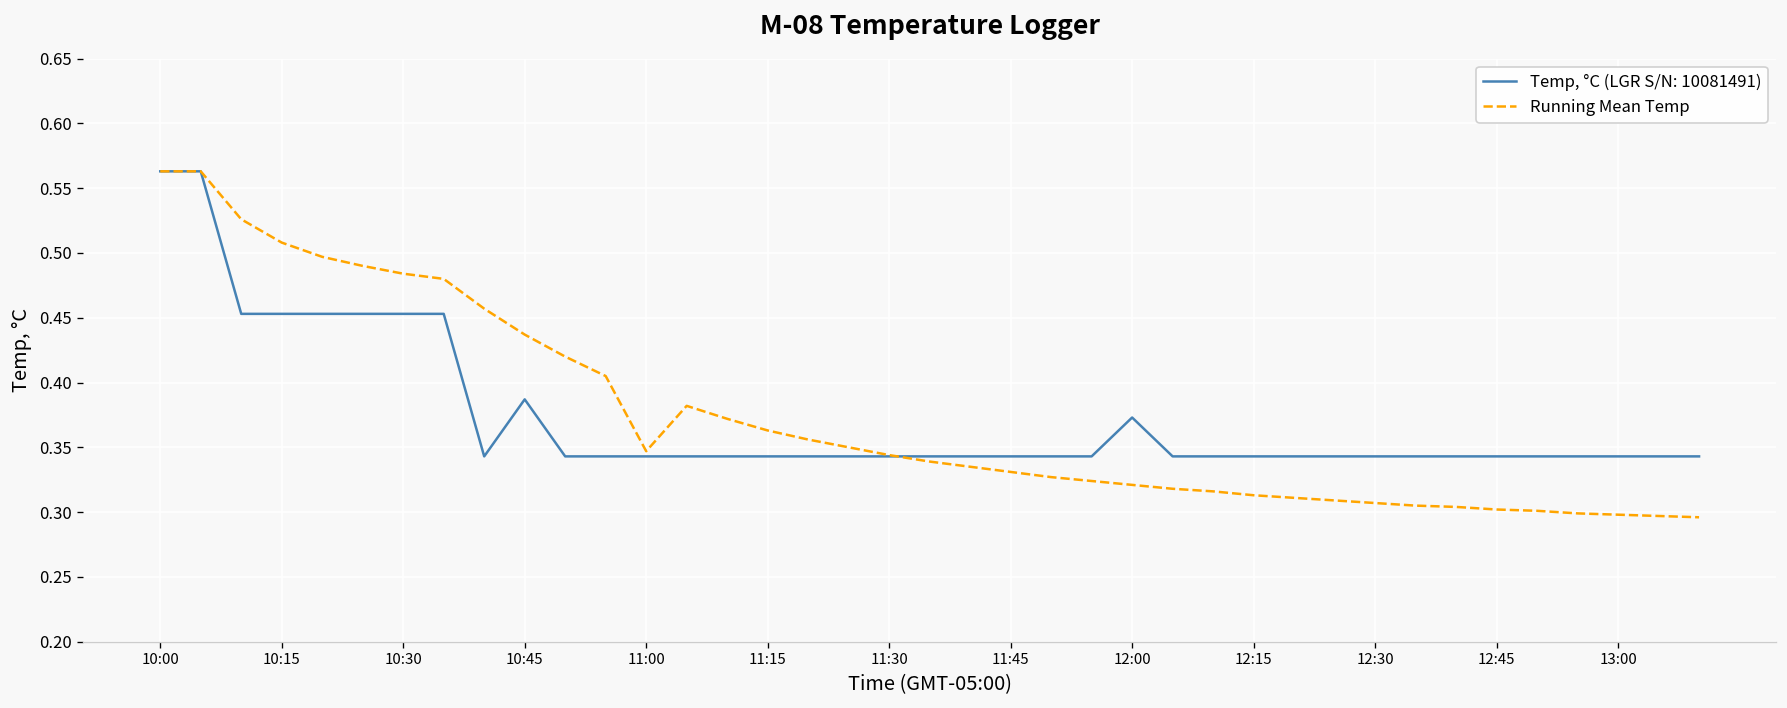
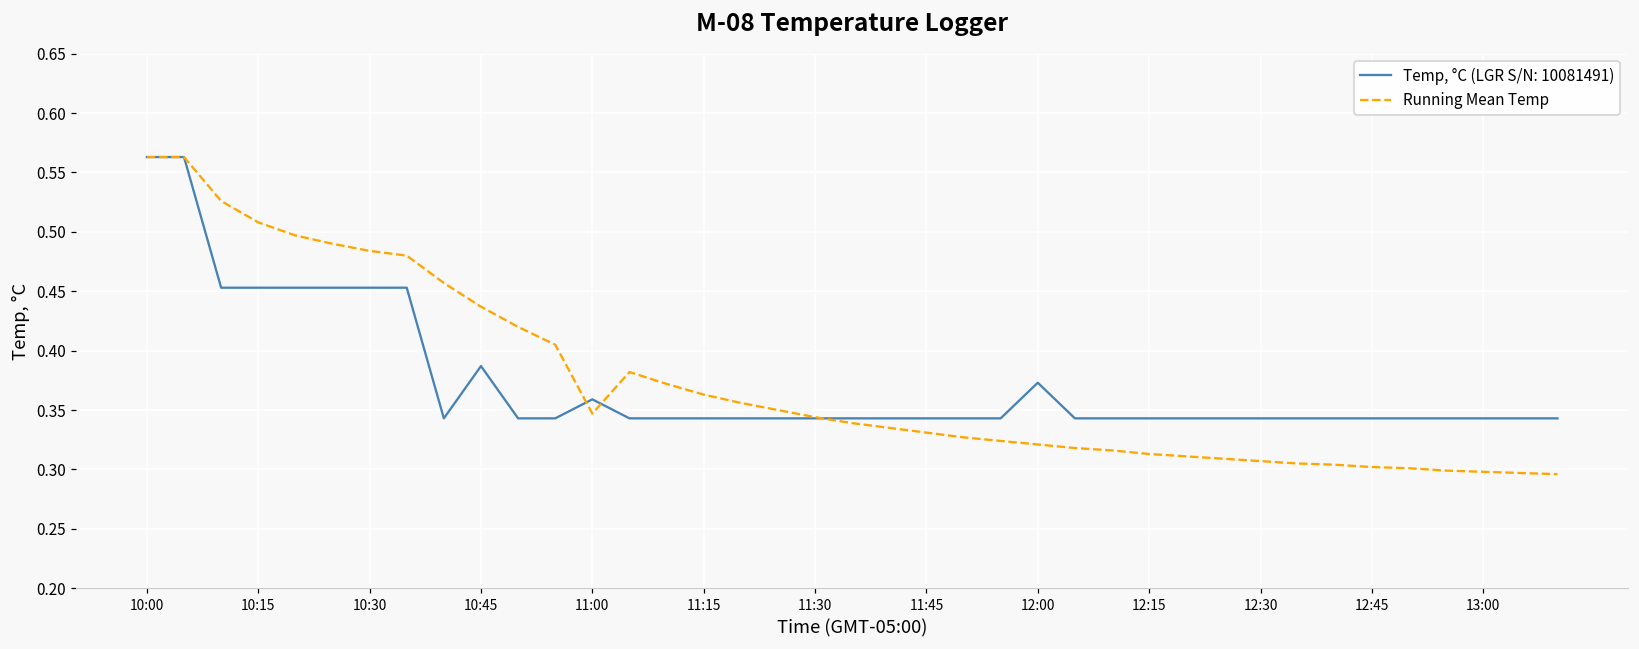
Temp, °C (LGR S/N: 10081491), 11:00: 0.343 -> 0.359
